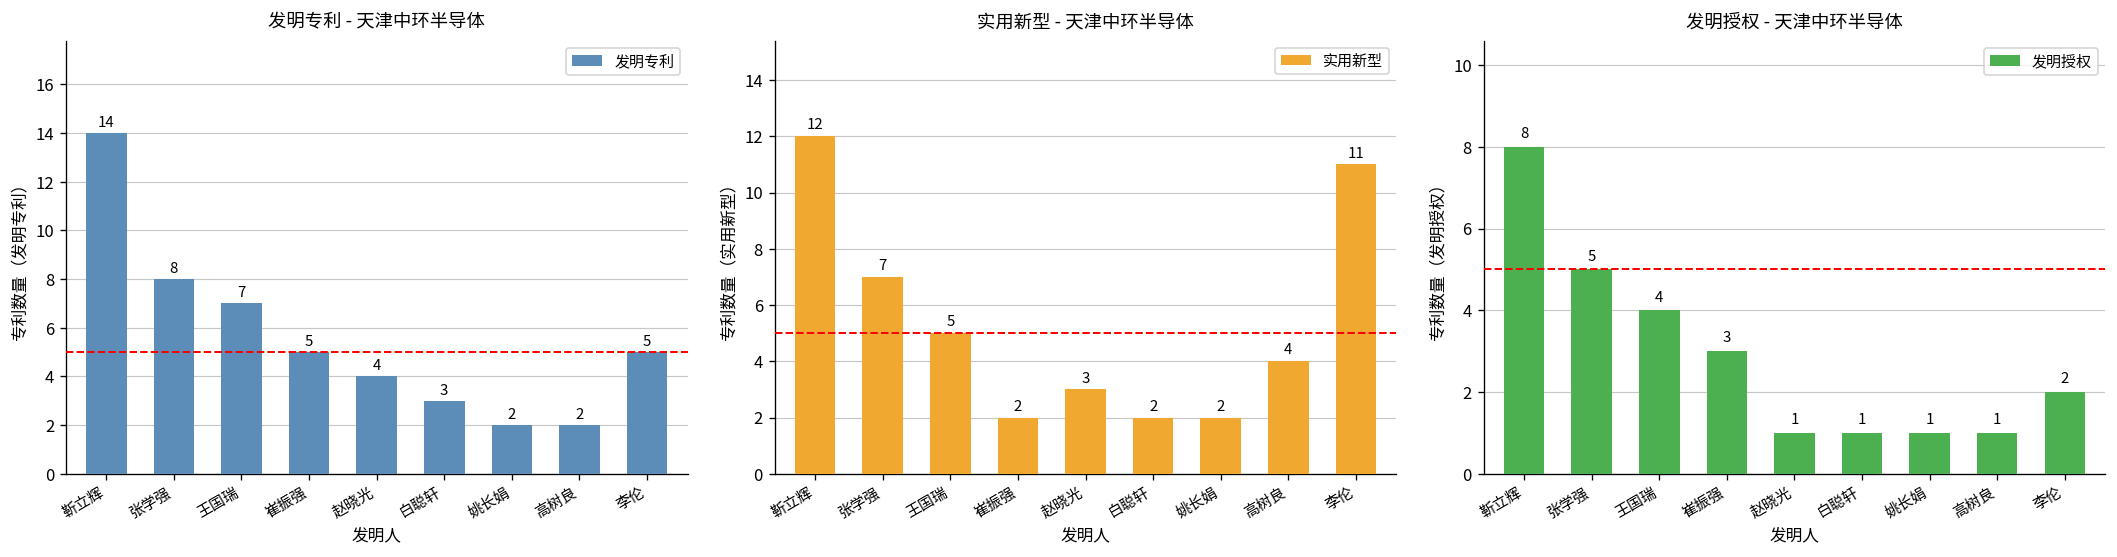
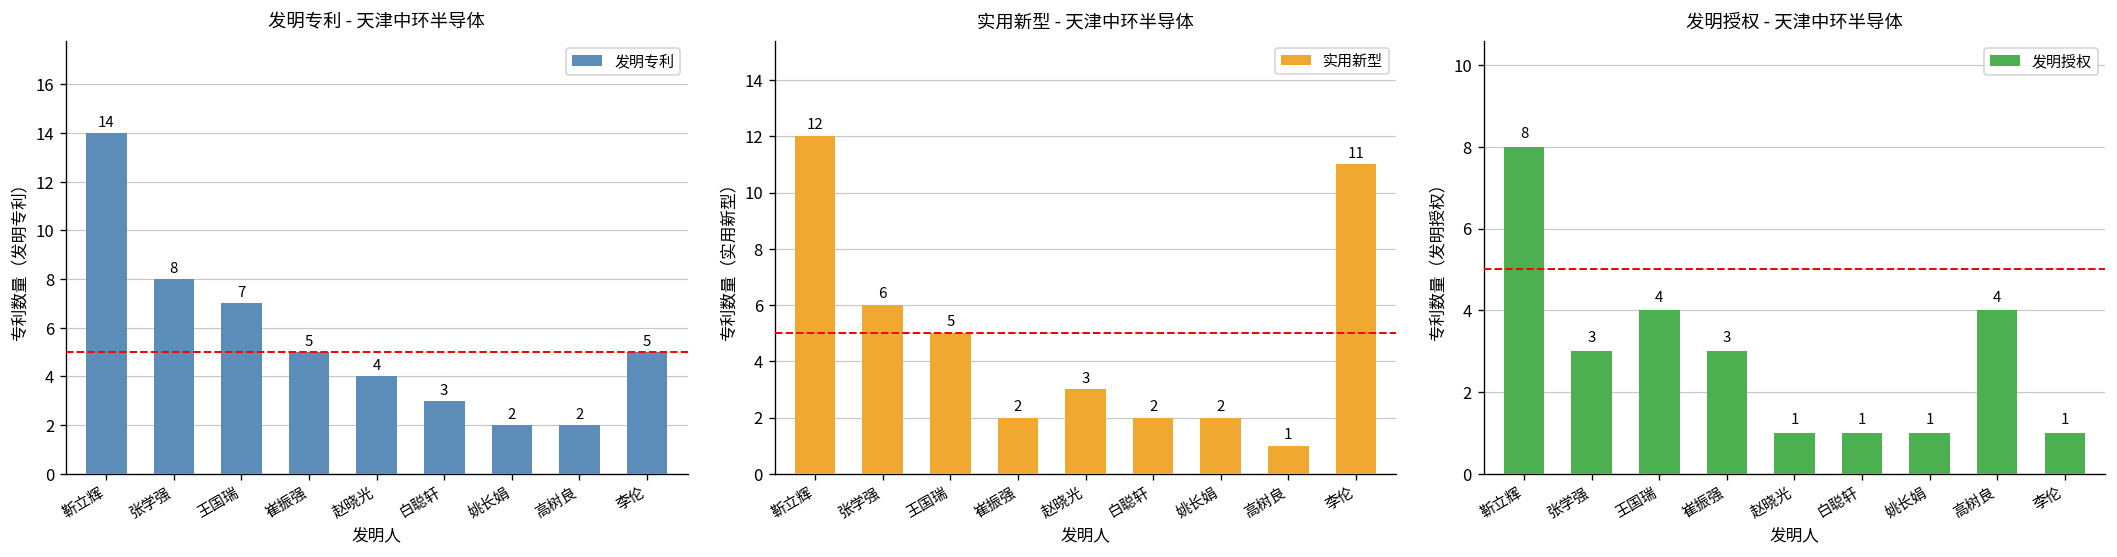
实用新型 - 天津中环半导体, 张学强: 7 -> 6
实用新型 - 天津中环半导体, 高树良: 4 -> 1
发明授权 - 天津中环半导体, 张学强: 5 -> 3
发明授权 - 天津中环半导体, 高树良: 1 -> 4
发明授权 - 天津中环半导体, 李伦: 2 -> 1
